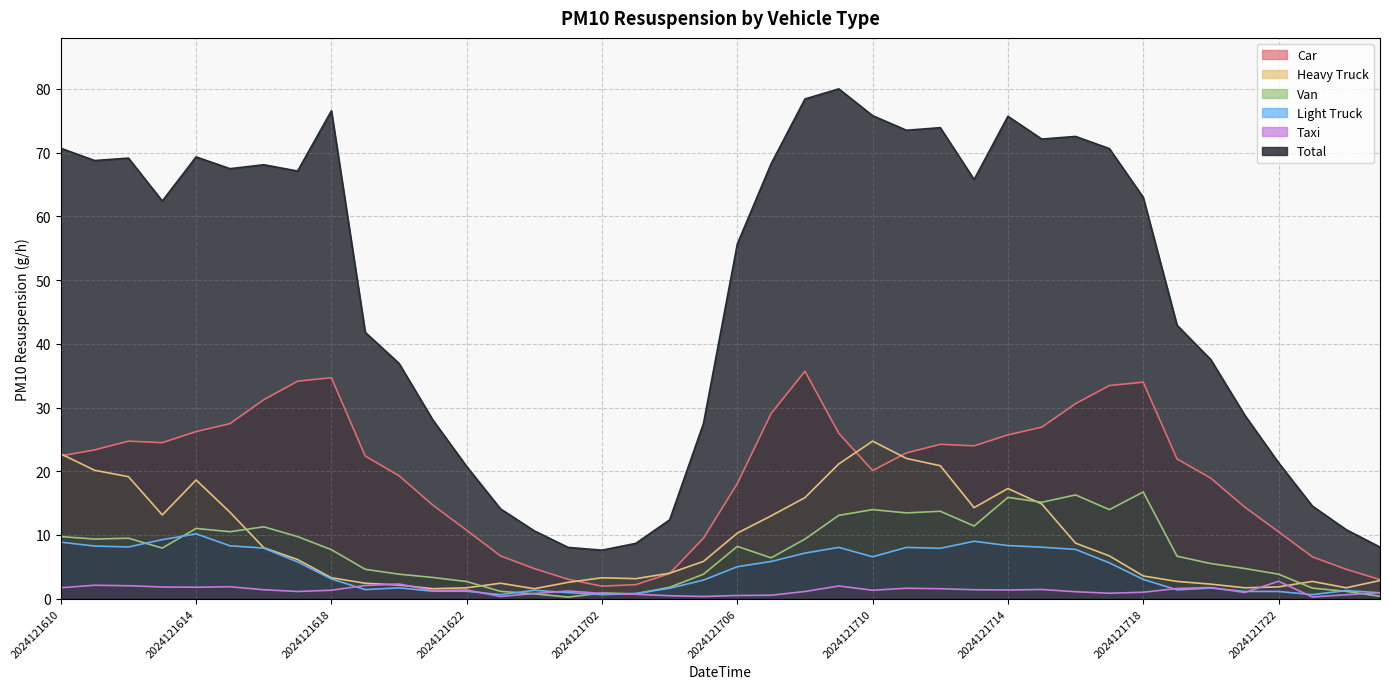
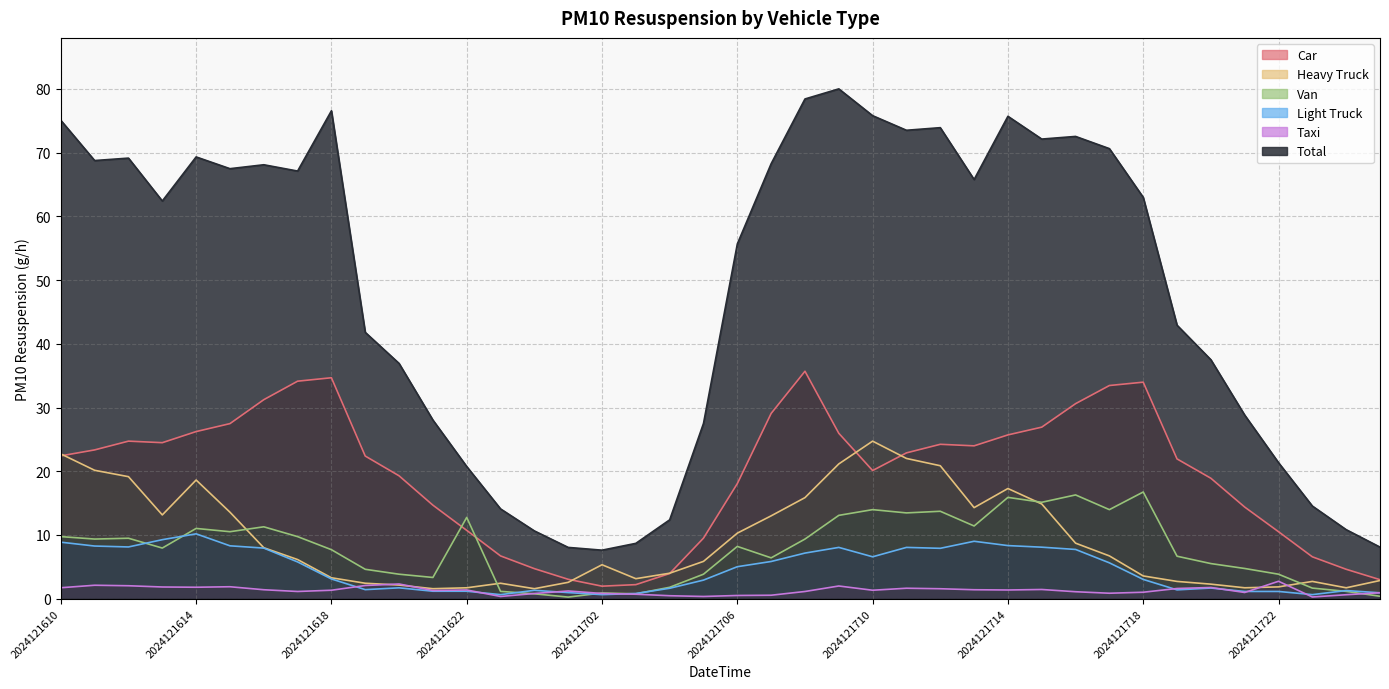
Total, 2024121610: 71 -> 75
Van, 2024121622: 3 -> 13
Heavy Truck, 2024121702: 3 -> 5
